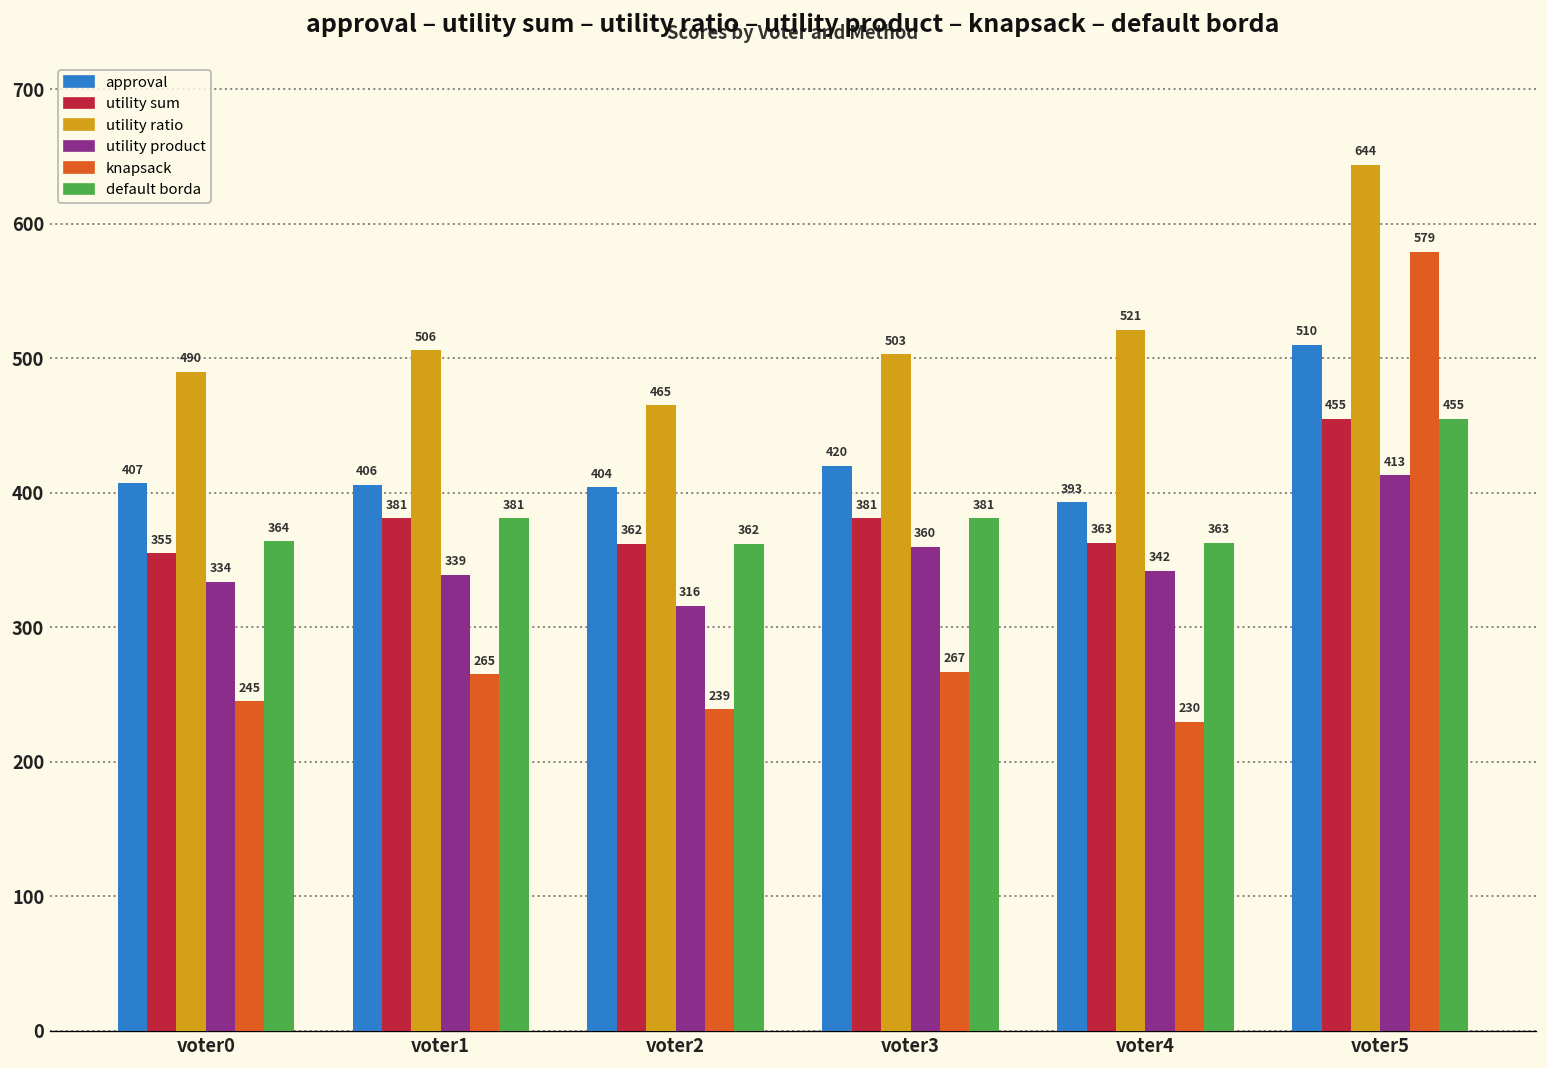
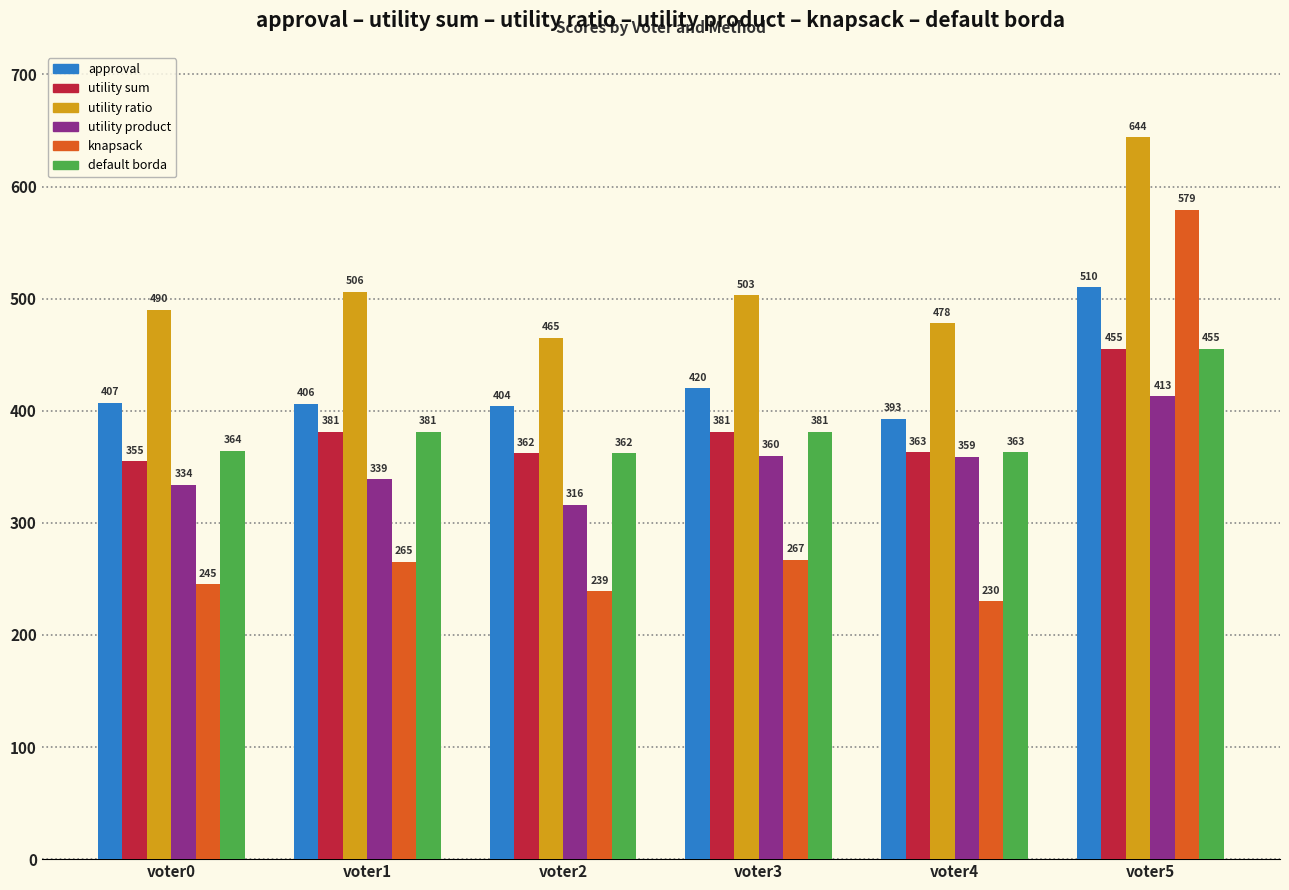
utility ratio, voter4: 521 -> 478
utility product, voter4: 342 -> 359
